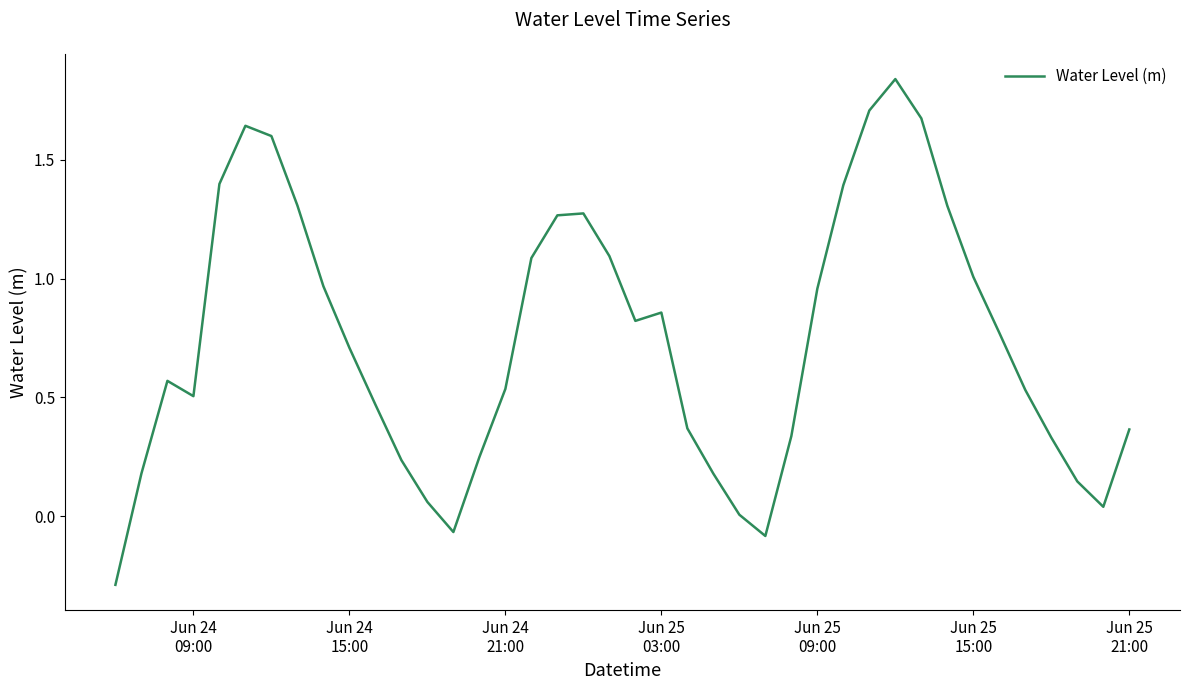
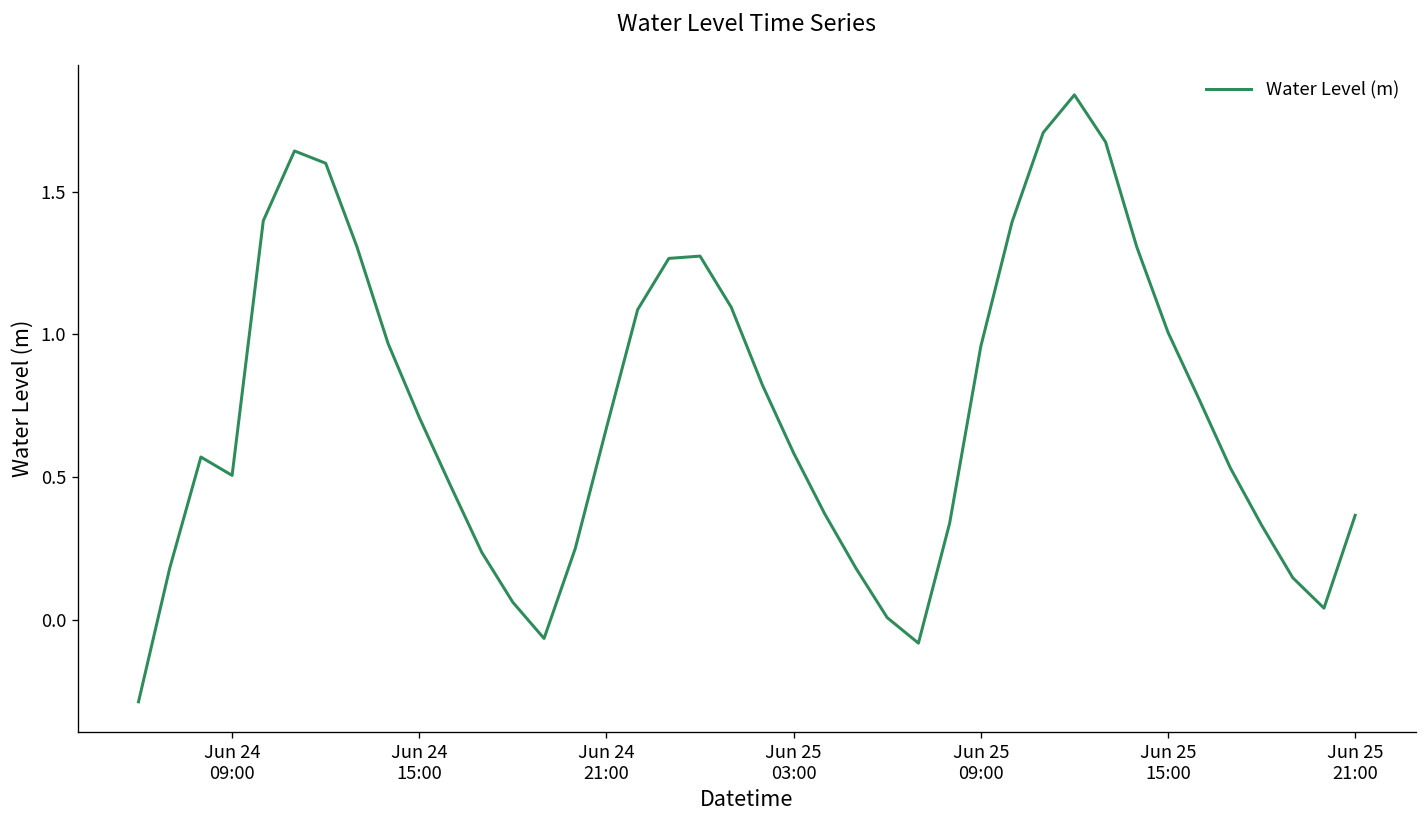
Jun 24 21:00: 0.54 -> 0.67
Jun 25 03:00: 0.86 -> 0.58
